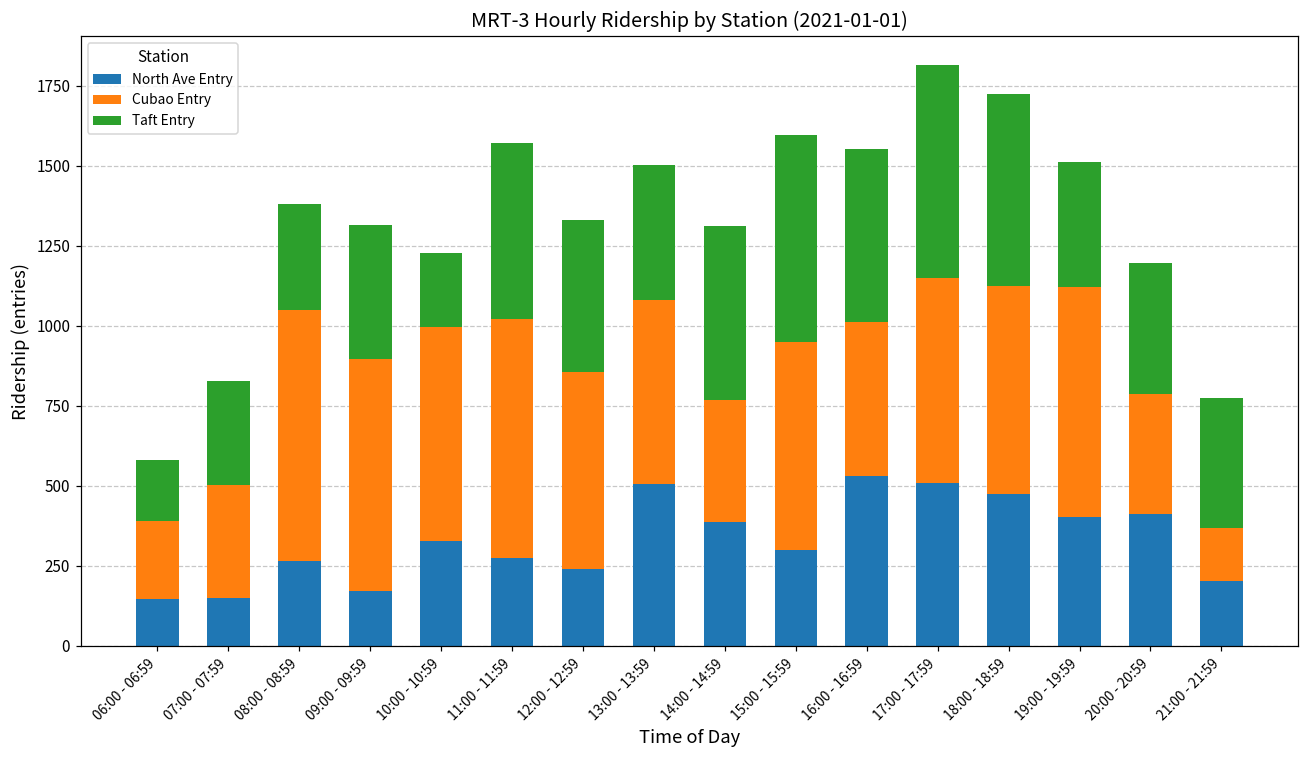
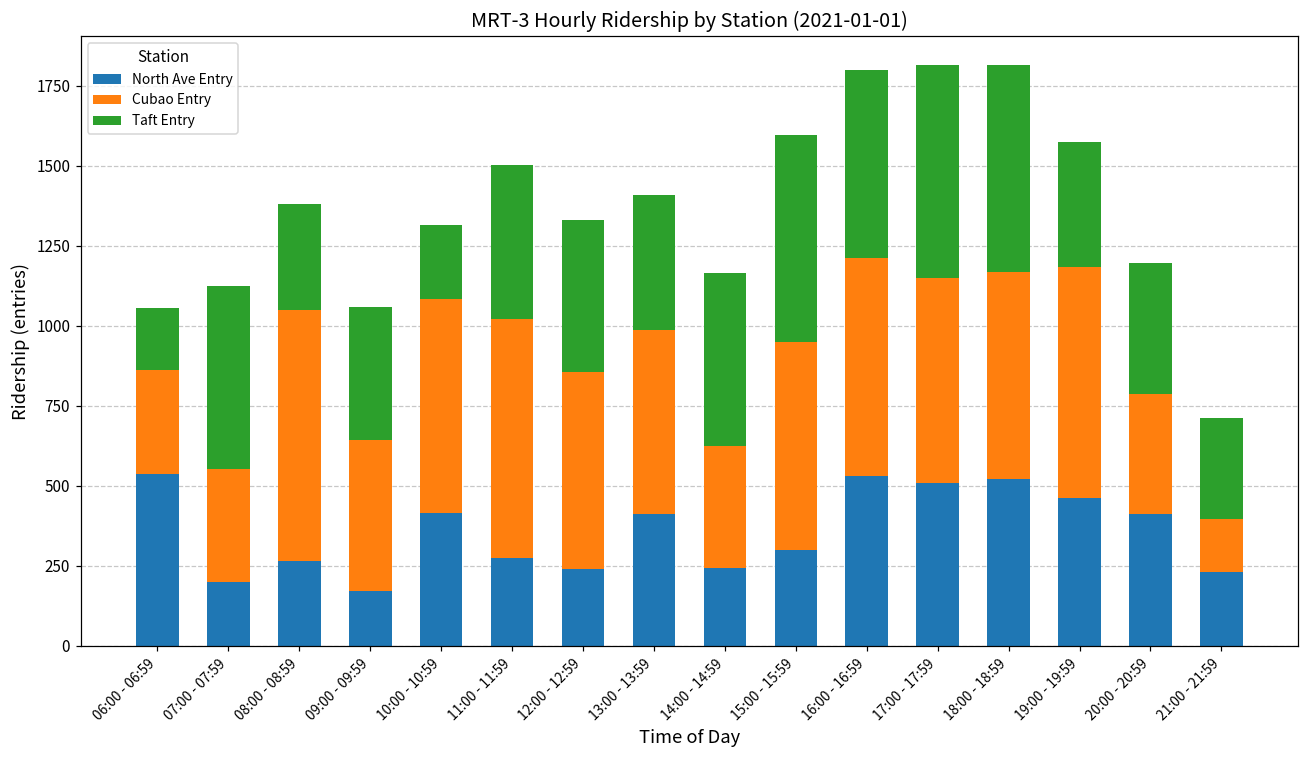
North Ave Entry, 06:00 - 06:59: 150 -> 540
Cubao Entry, 06:00 - 06:59: 240 -> 330
North Ave Entry, 07:00 - 07:59: 150 -> 200
Taft Entry, 07:00 - 07:59: 320 -> 570
Cubao Entry, 09:00 - 09:59: 720 -> 470
North Ave Entry, 10:00 - 10:59: 330 -> 410
Taft Entry, 11:00 - 11:59: 550 -> 480
North Ave Entry, 13:00 - 13:59: 510 -> 410
North Ave Entry, 14:00 - 14:59: 390 -> 240
Cubao Entry, 16:00 - 16:59: 480 -> 680
Taft Entry, 16:00 - 16:59: 540 -> 590
North Ave Entry, 18:00 - 18:59: 480 -> 520
Taft Entry, 18:00 - 18:59: 600 -> 650
North Ave Entry, 19:00 - 19:59: 400 -> 460
North Ave Entry, 21:00 - 21:59: 200 -> 230
Taft Entry, 21:00 - 21:59: 410 -> 320
